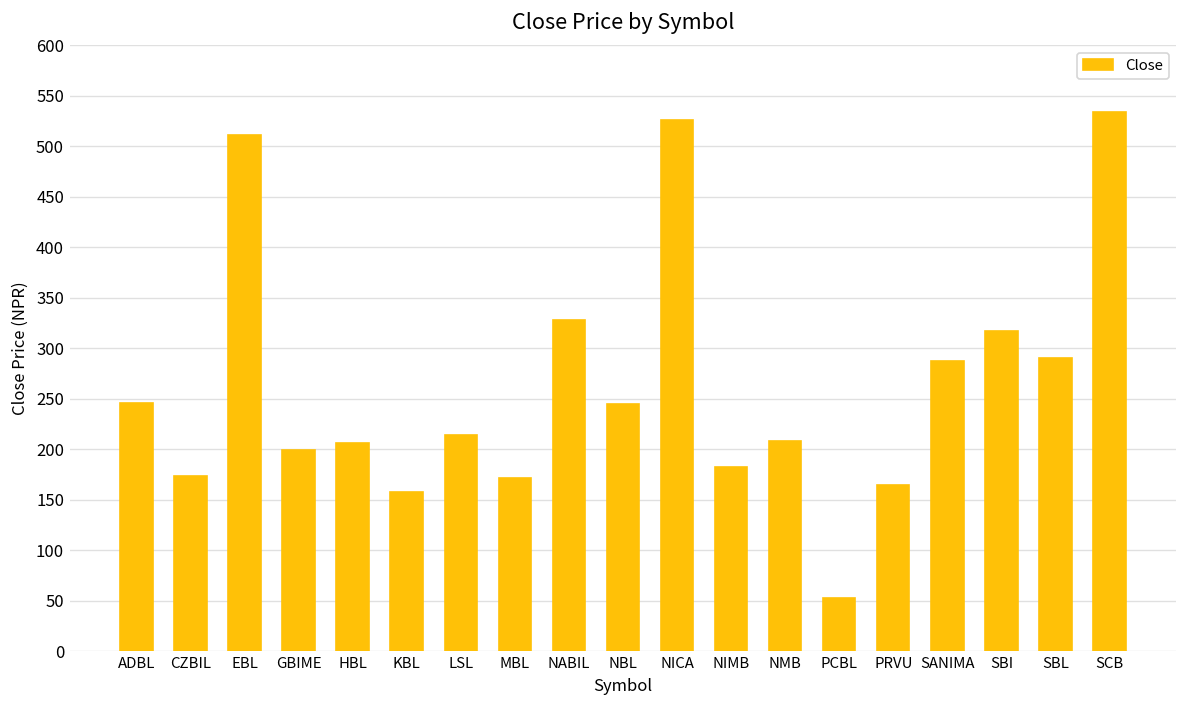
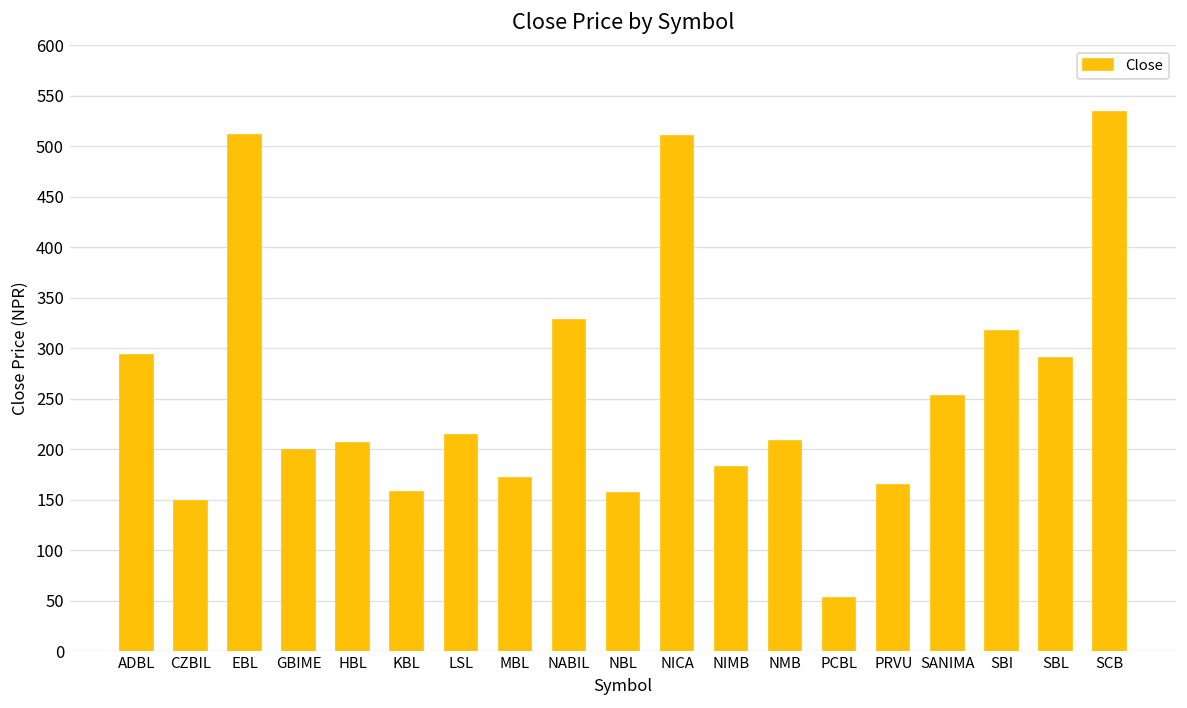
ADBL: 250 -> 290
CZBIL: 170 -> 150
NBL: 240 -> 160
NICA: 530 -> 510
SANIMA: 290 -> 250
